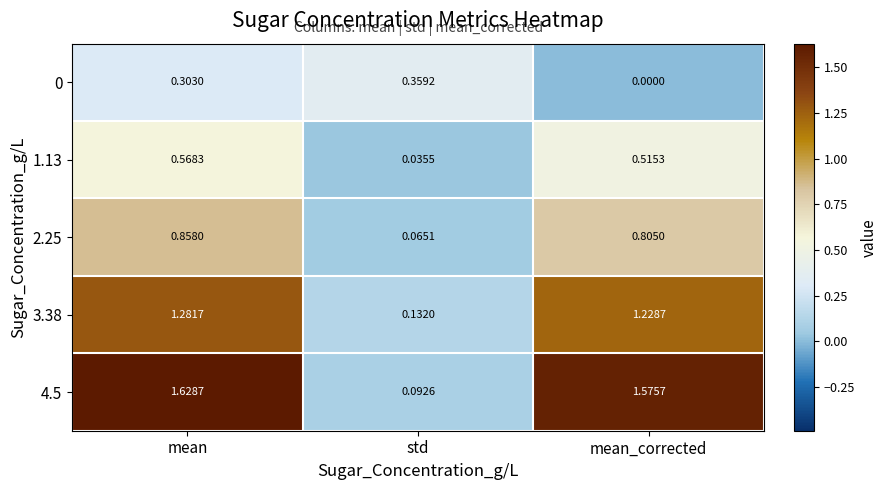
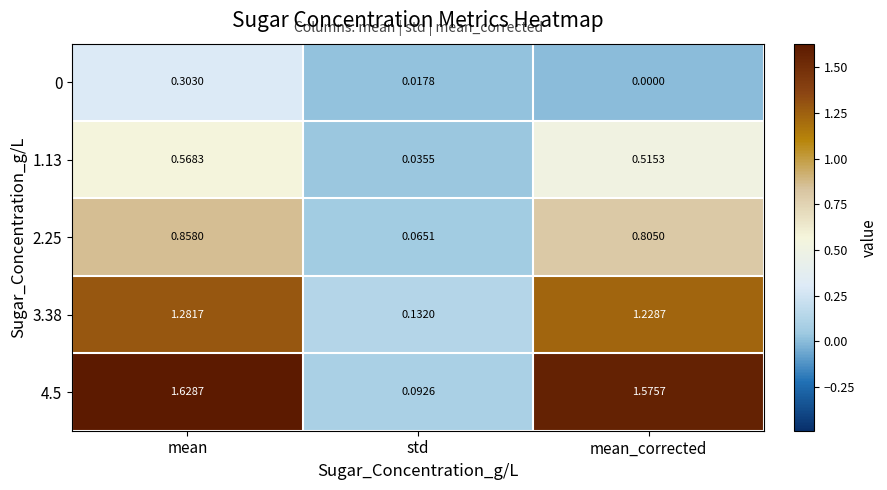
0, std: 0.3592 -> 0.0178
